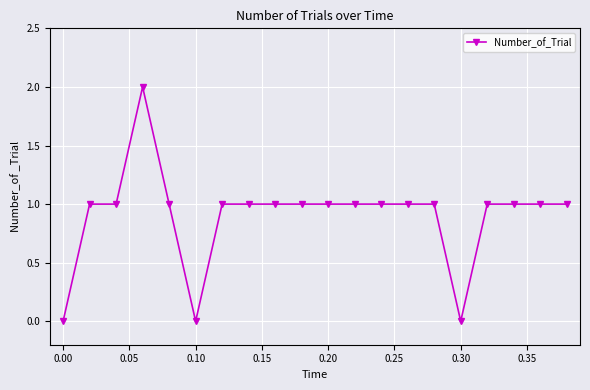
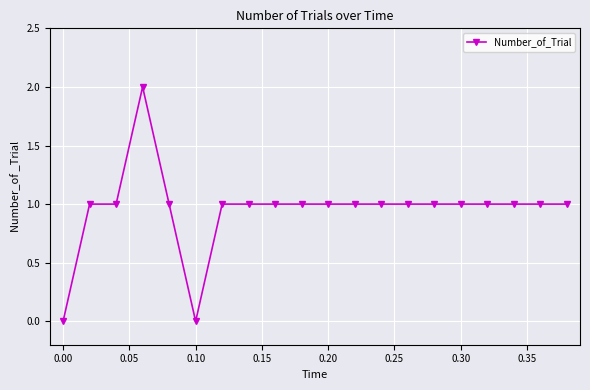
0.30: 0 -> 1
